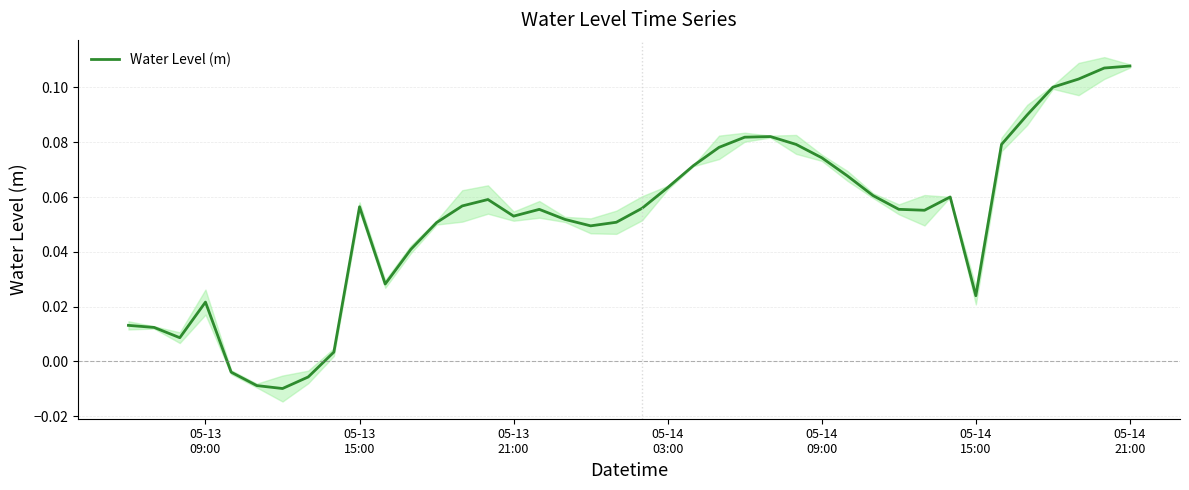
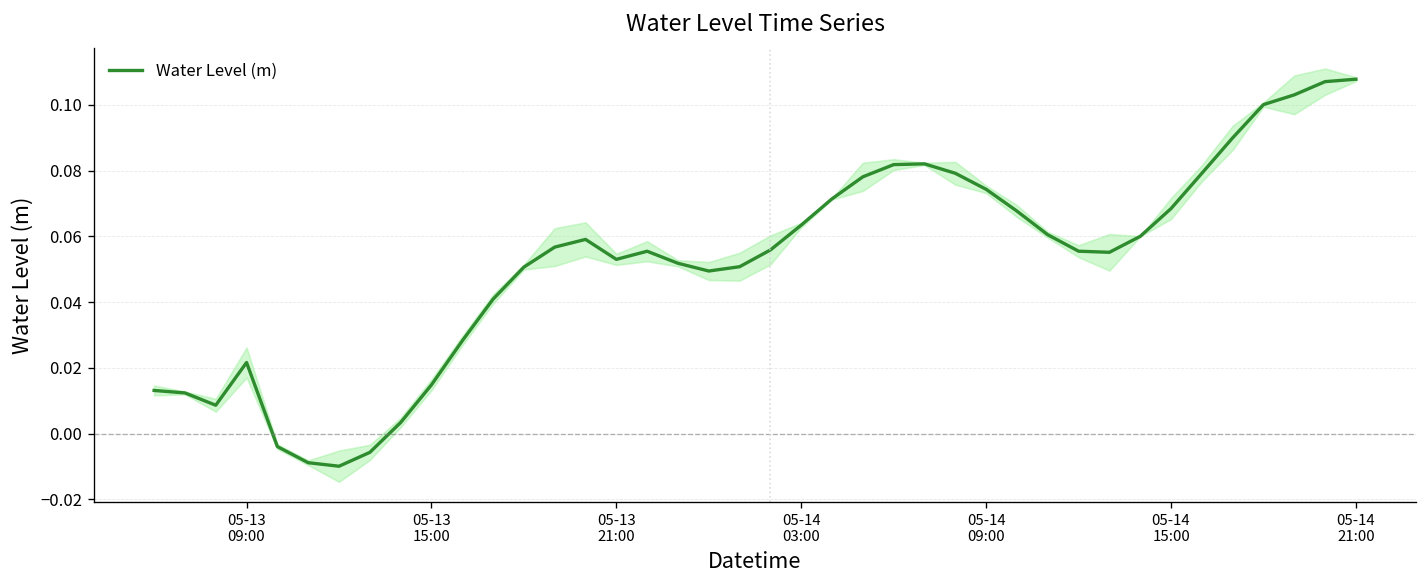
Water Level (m), 05-13 15:00: 0.056 -> 0.015
Water Level (m), 05-14 15:00: 0.024 -> 0.068
